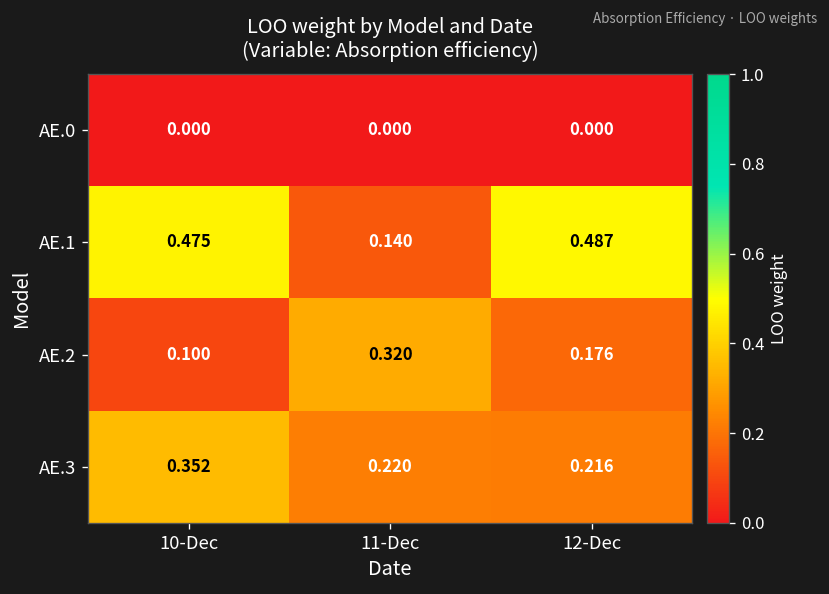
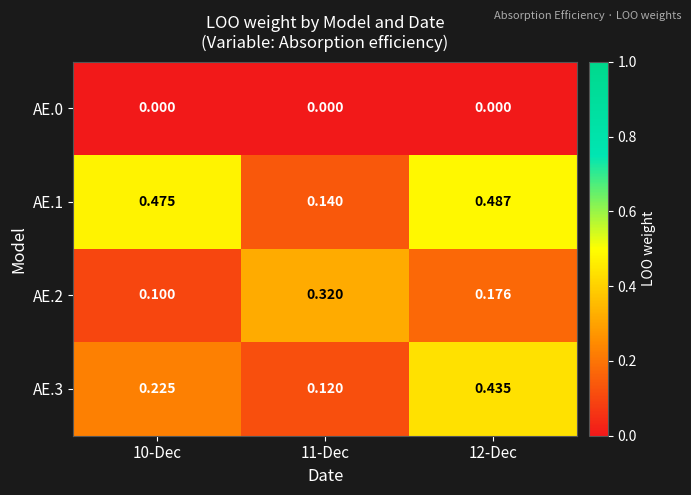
AE.3, 10-Dec: 0.352 -> 0.225
AE.3, 11-Dec: 0.220 -> 0.120
AE.3, 12-Dec: 0.216 -> 0.435
